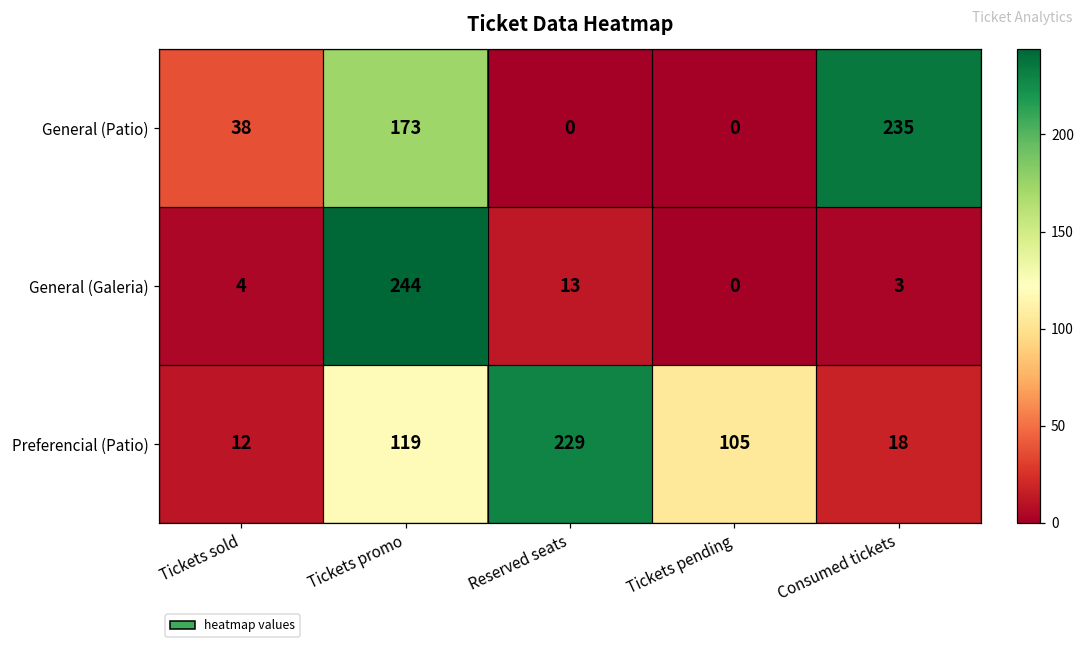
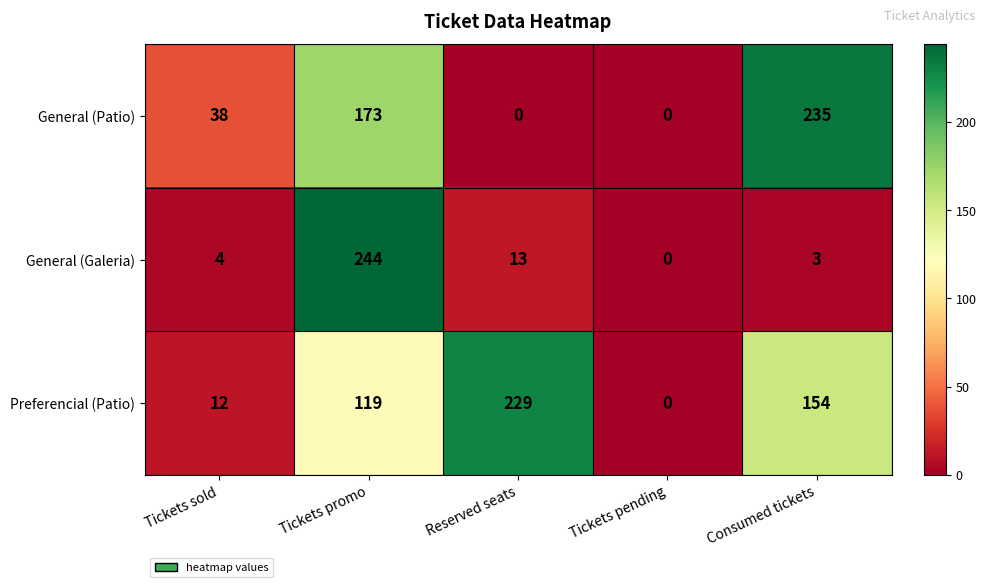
Preferencial (Patio), Tickets pending: 105 -> 0
Preferencial (Patio), Consumed tickets: 18 -> 154
